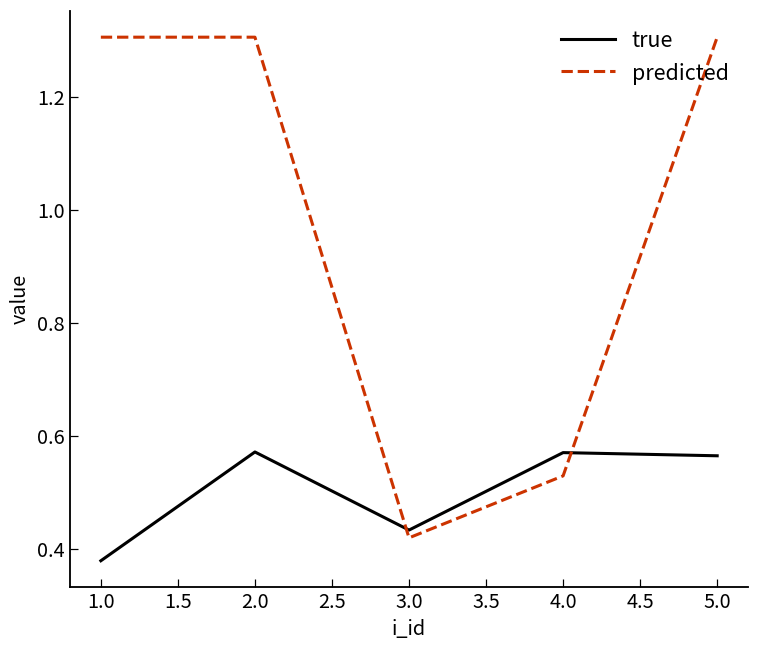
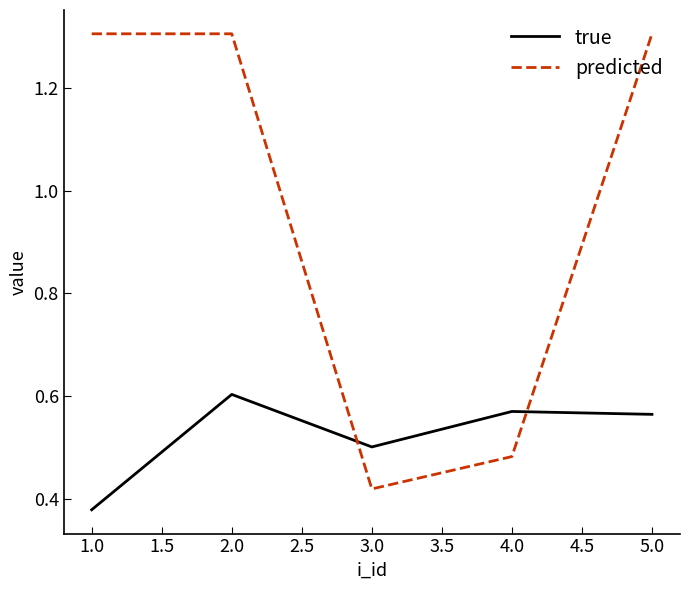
true, 2.0: 0.57 -> 0.60
true, 3.0: 0.43 -> 0.50
predicted, 4.0: 0.53 -> 0.48
